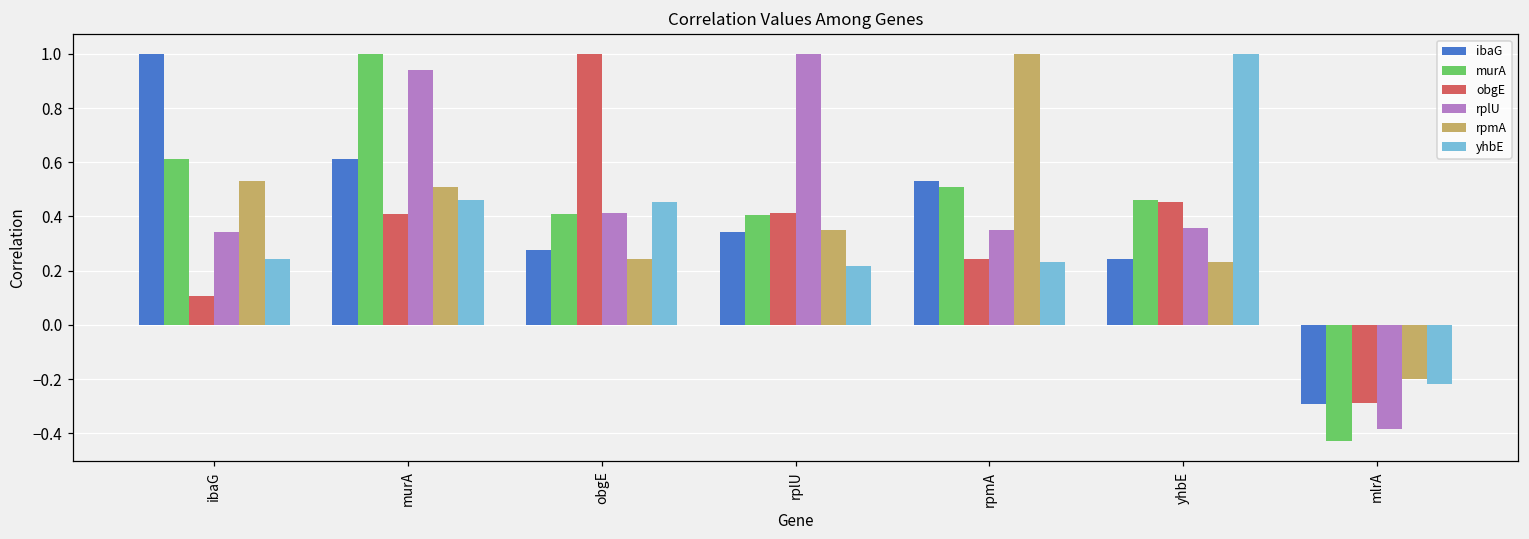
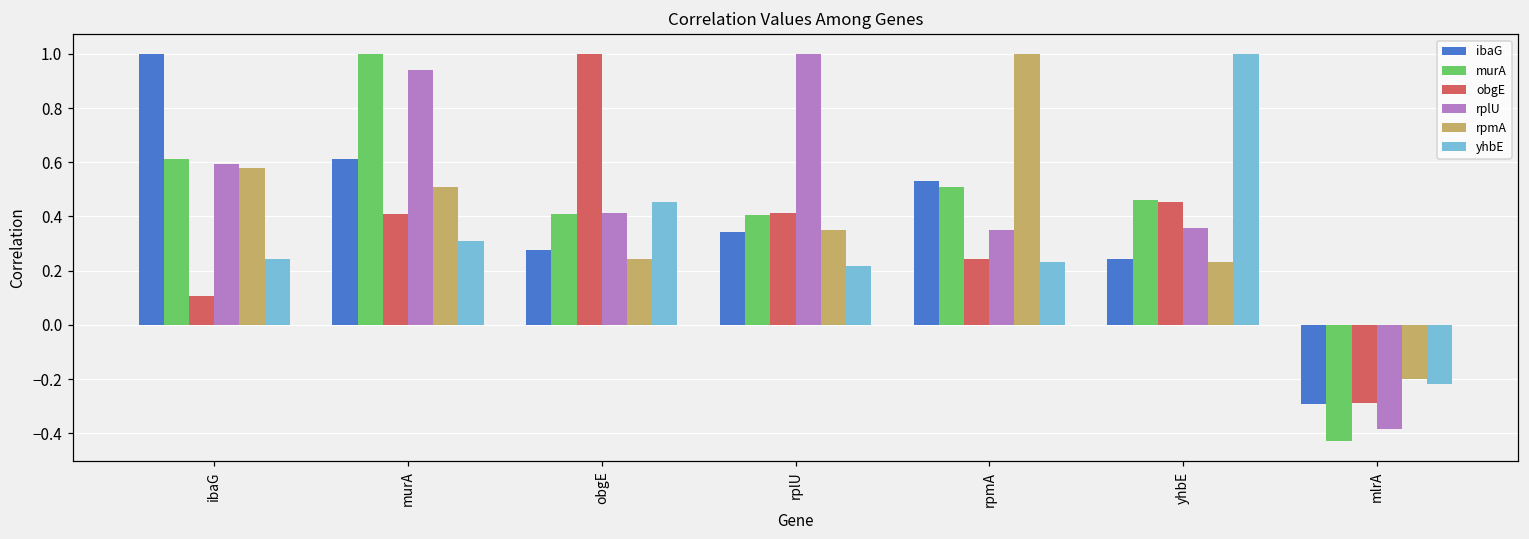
rplU, ibaG: 0.34 -> 0.59
rpmA, ibaG: 0.53 -> 0.58
yhbE, murA: 0.46 -> 0.31
